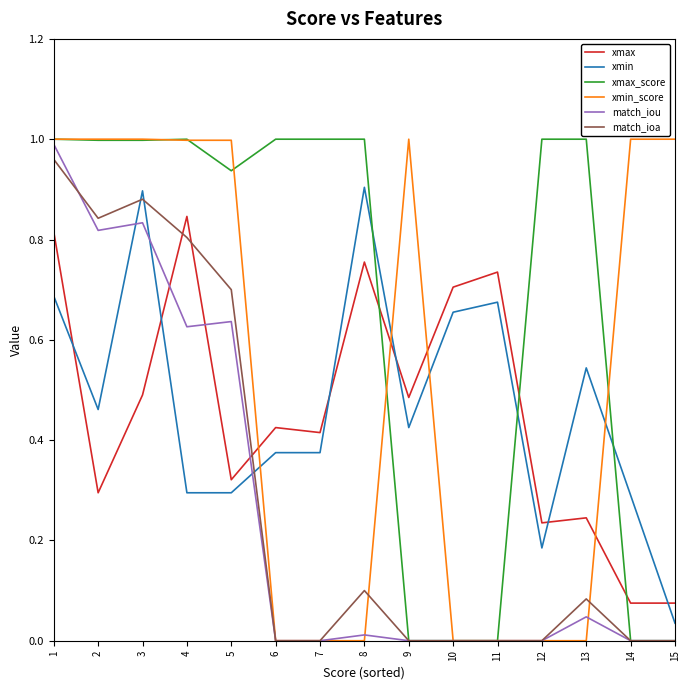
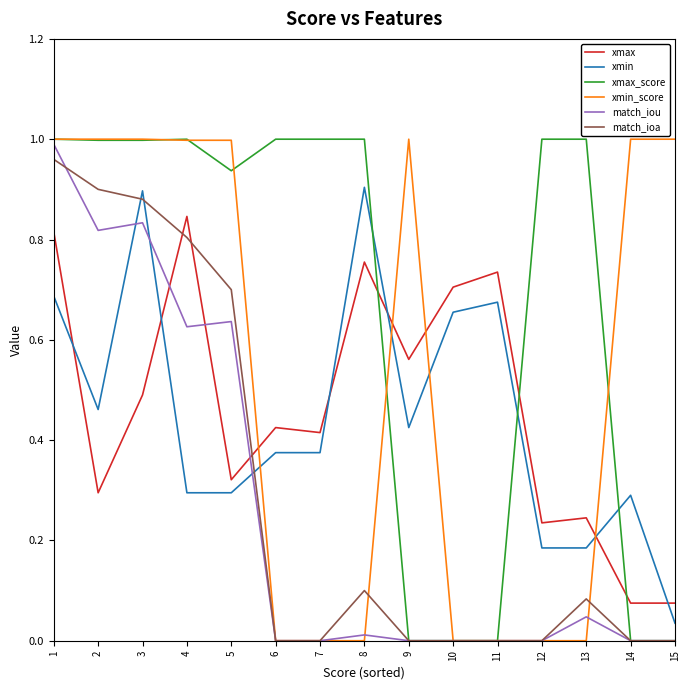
match_ioa, 2: 0.84 -> 0.90
xmax, 9: 0.49 -> 0.56
xmin, 13: 0.54 -> 0.19
